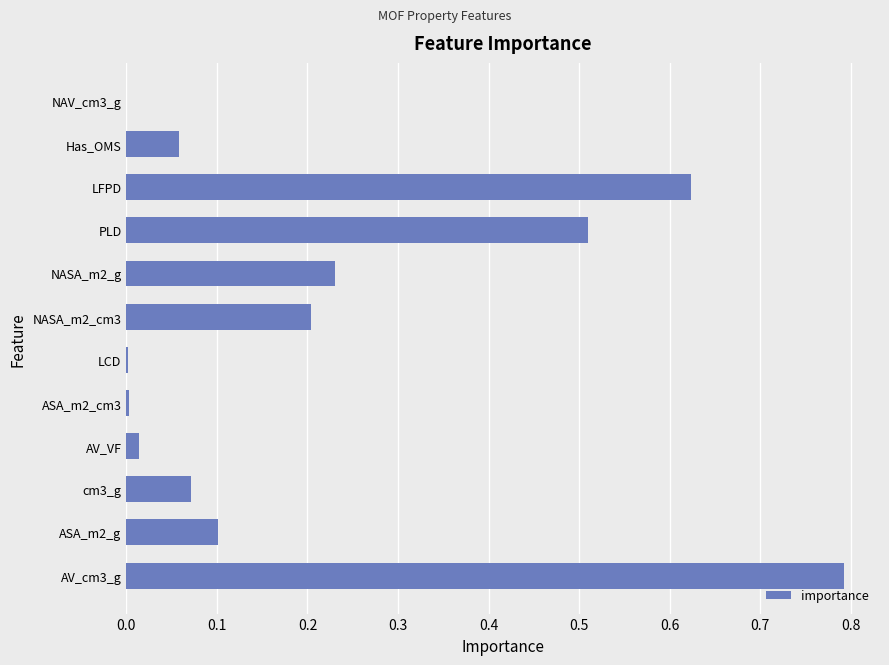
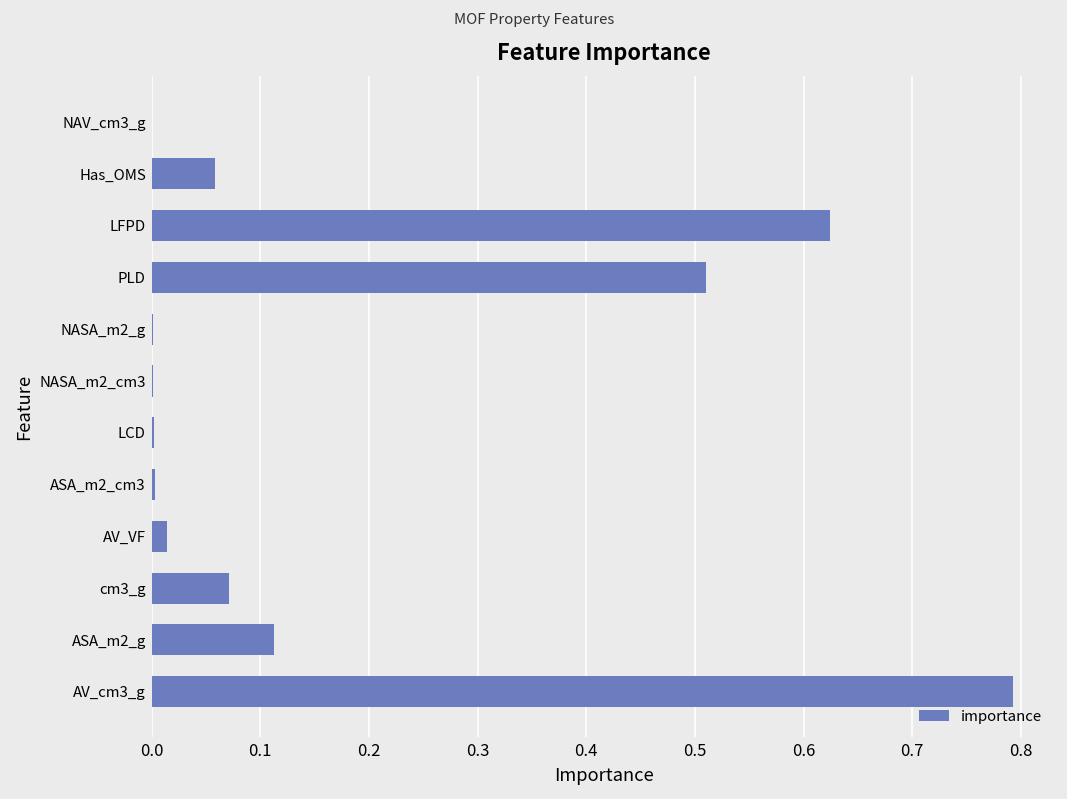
NASA_m2_g: 0.23 -> 0.00
NASA_m2_cm3: 0.20 -> 0.00
ASA_m2_g: 0.10 -> 0.11
